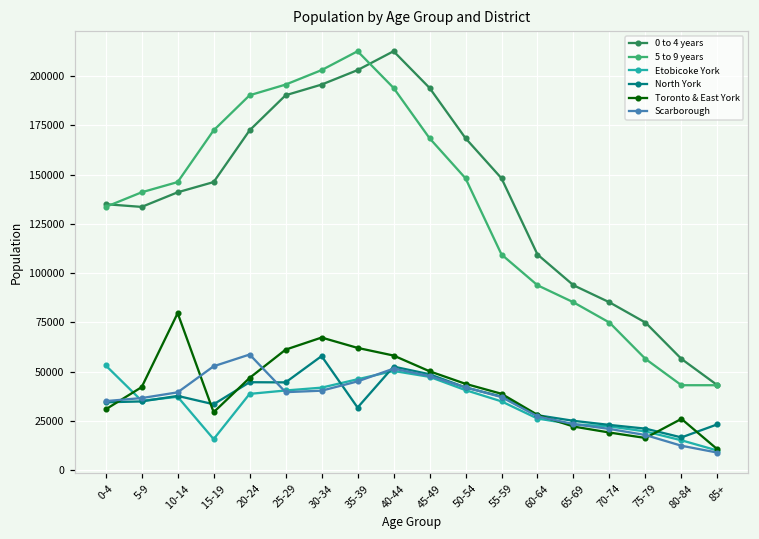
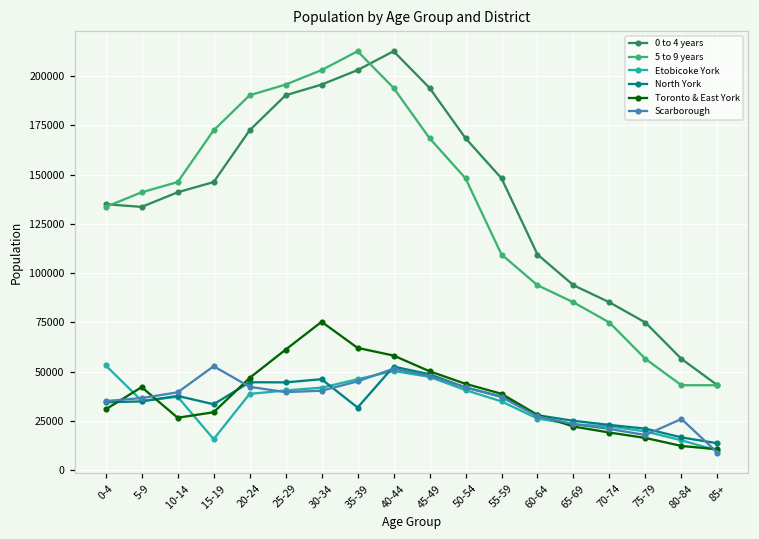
Toronto & East York, 10-14: 80000 -> 27000
Scarborough, 20-24: 59000 -> 42000
North York, 30-34: 58000 -> 46000
Toronto & East York, 30-34: 67000 -> 75000
Toronto & East York, 80-84: 26000 -> 12000
Scarborough, 80-84: 12000 -> 26000
North York, 85+: 23000 -> 14000
